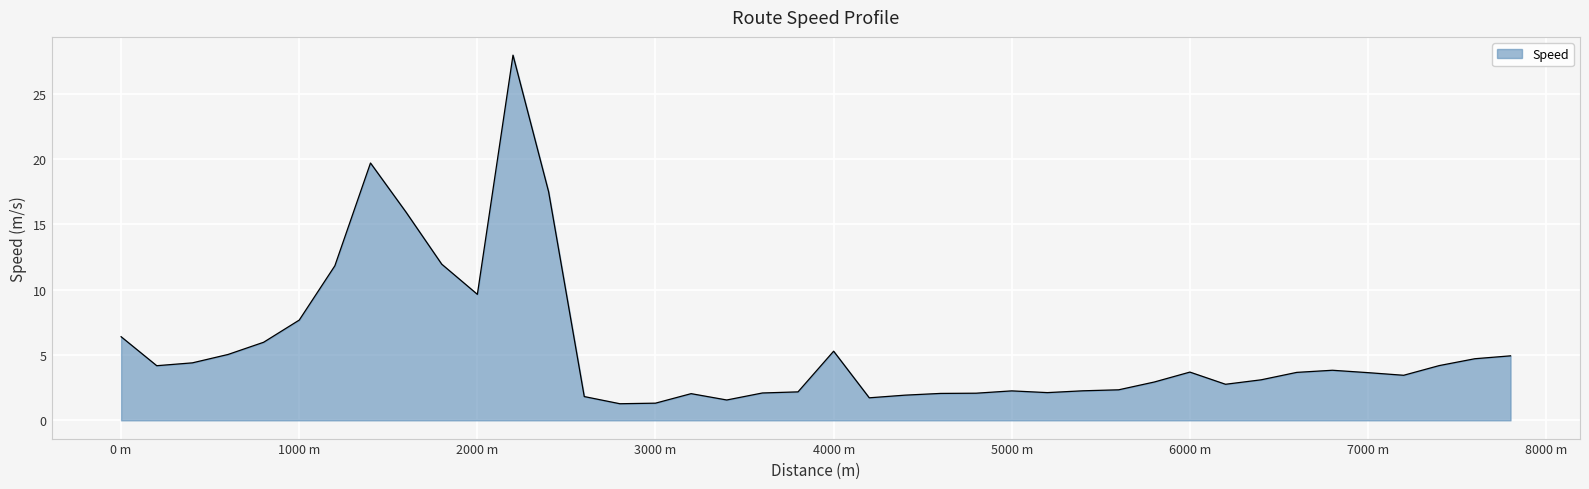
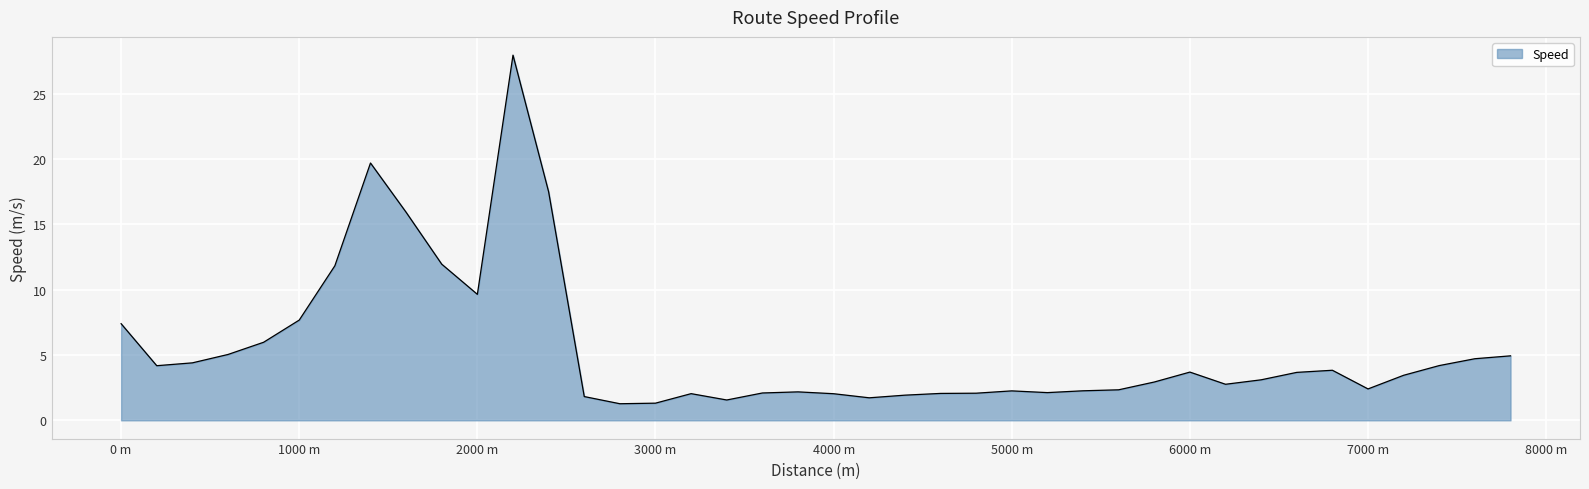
0 m: 6.4 -> 7.4
4000 m: 5.3 -> 2.0
7000 m: 3.7 -> 2.4
